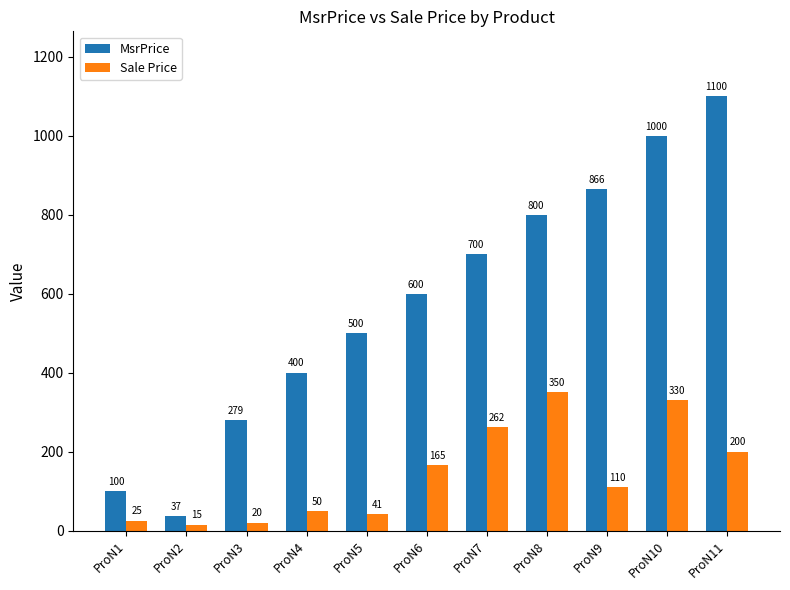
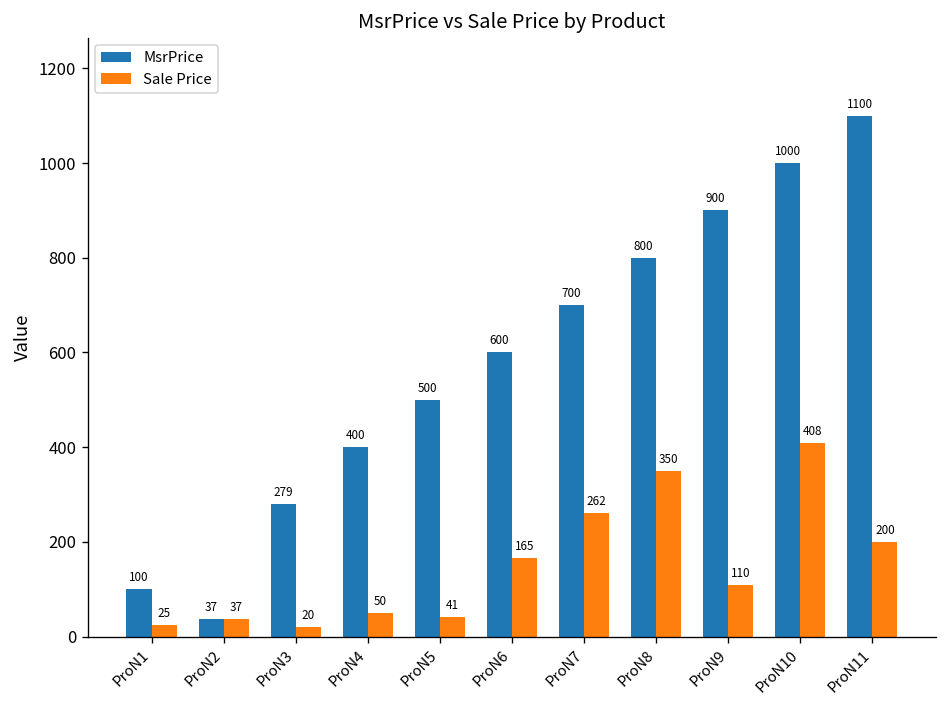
Sale Price, ProN2: 15 -> 37
MsrPrice, ProN9: 866 -> 900
Sale Price, ProN10: 330 -> 408
